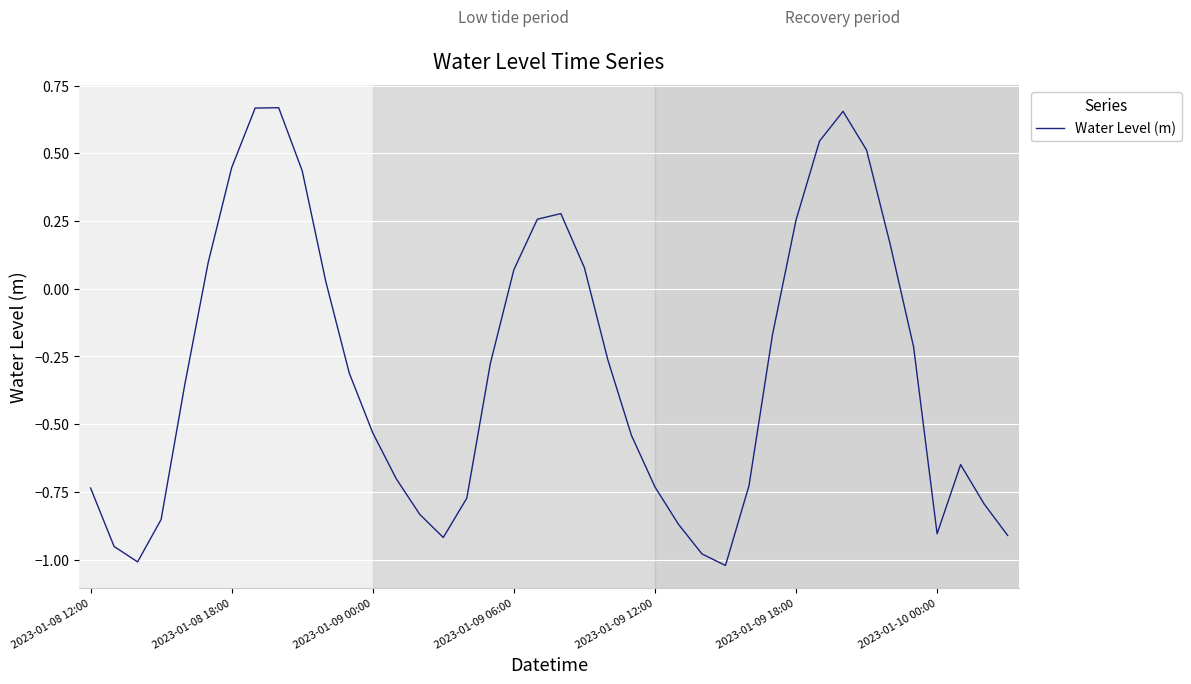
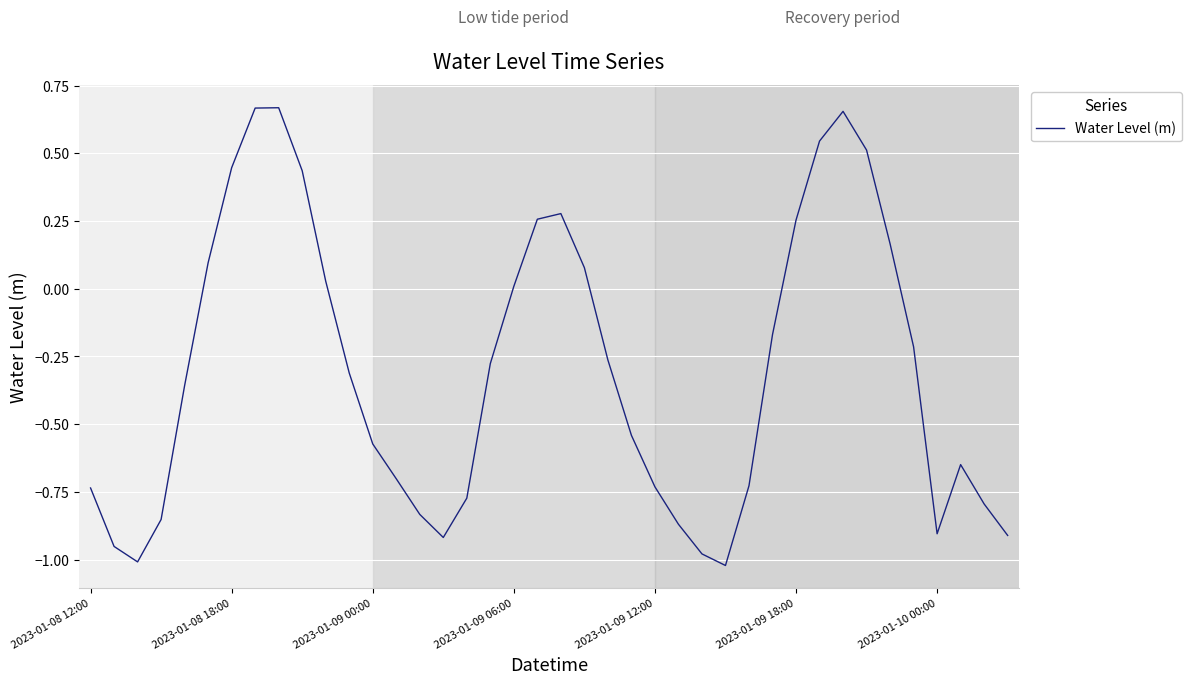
2023-01-09 00:00: -0.53 -> -0.57
2023-01-09 06:00: 0.07 -> 0.01
